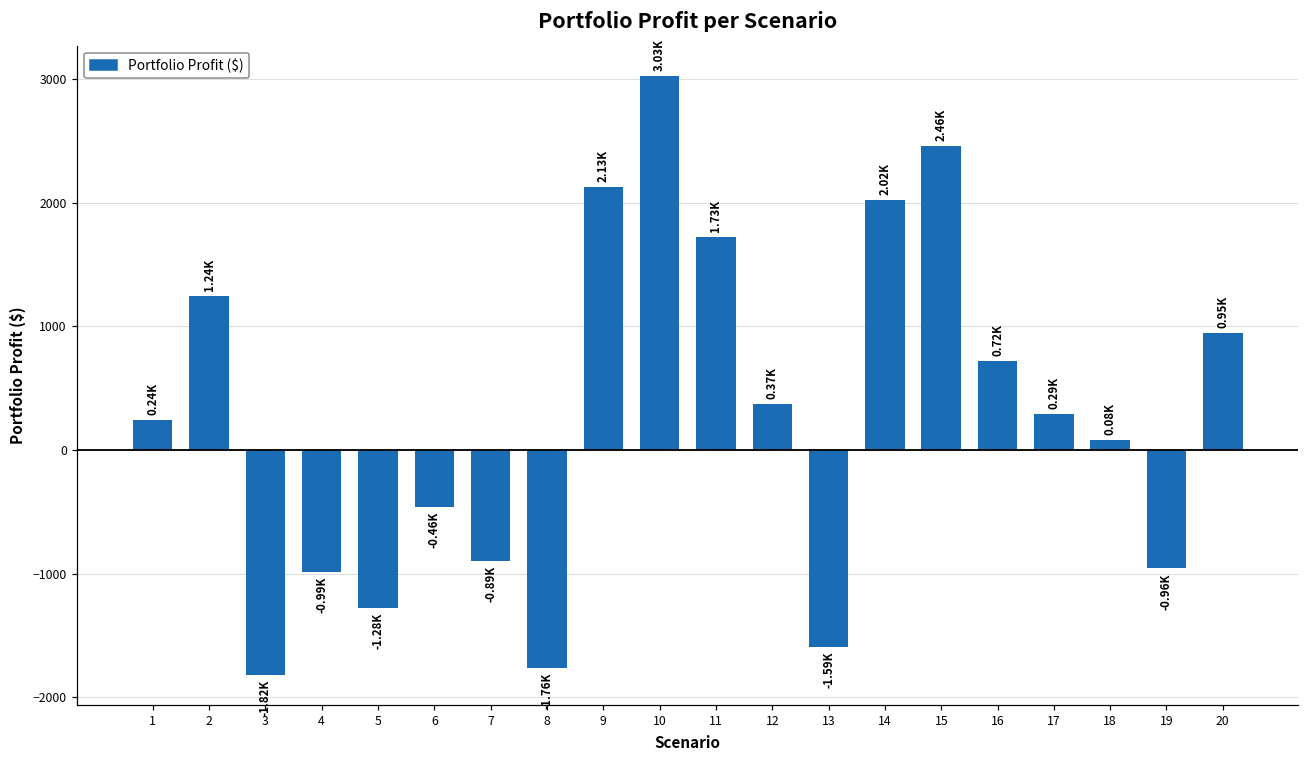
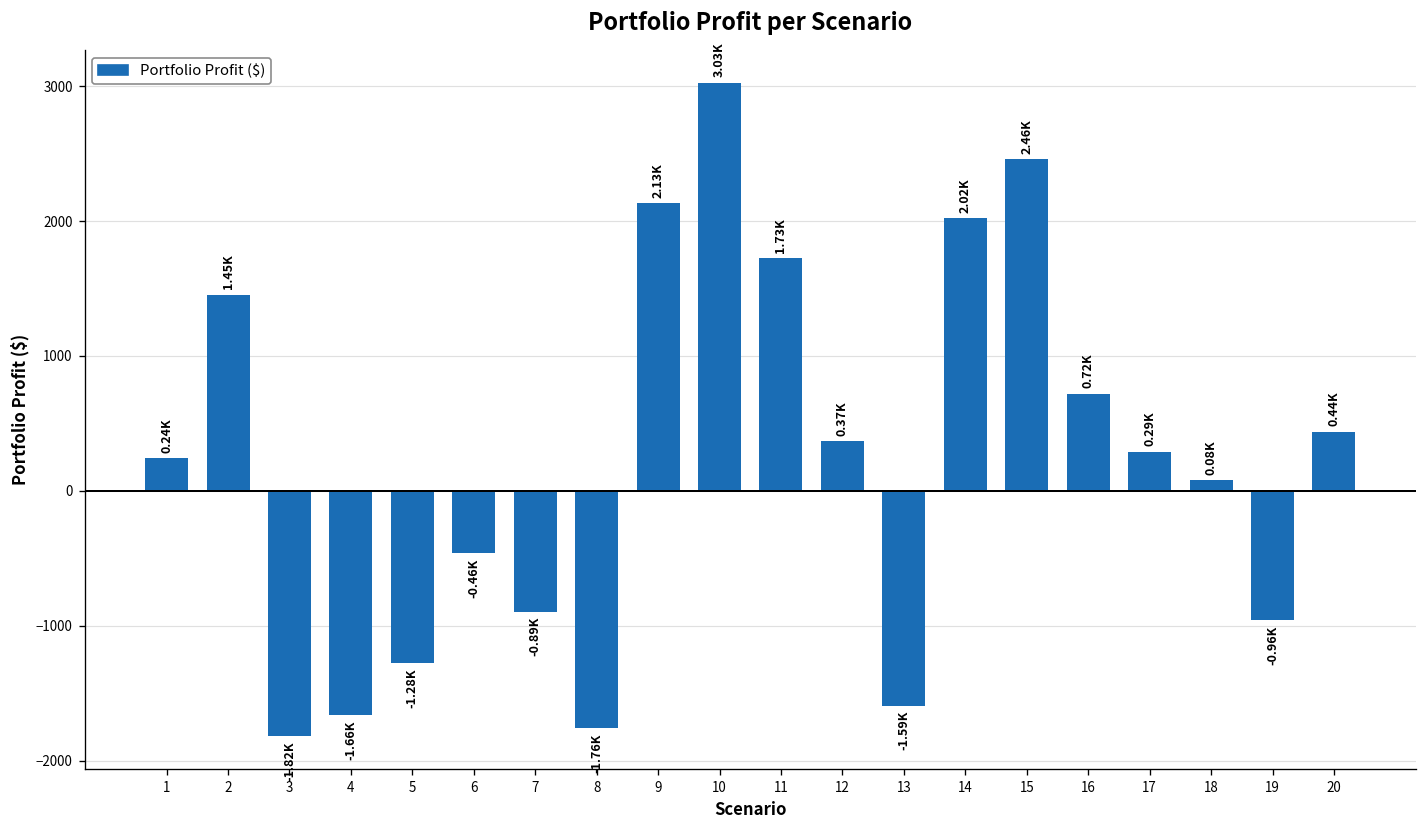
2: 1.24K -> 1.45K
4: -0.99K -> -1.66K
20: 0.95K -> 0.44K
